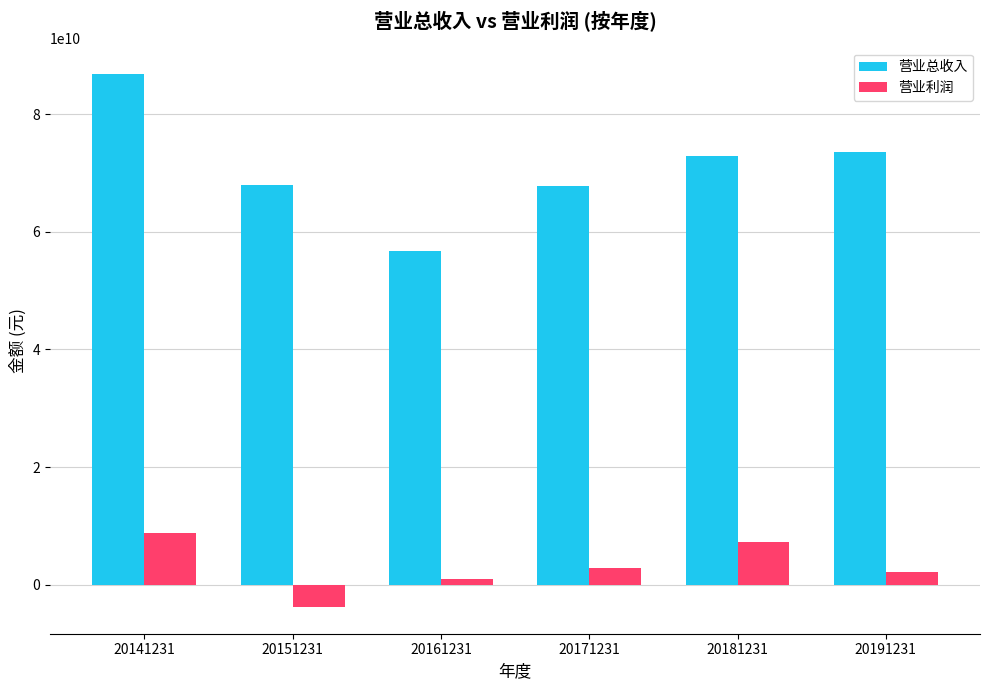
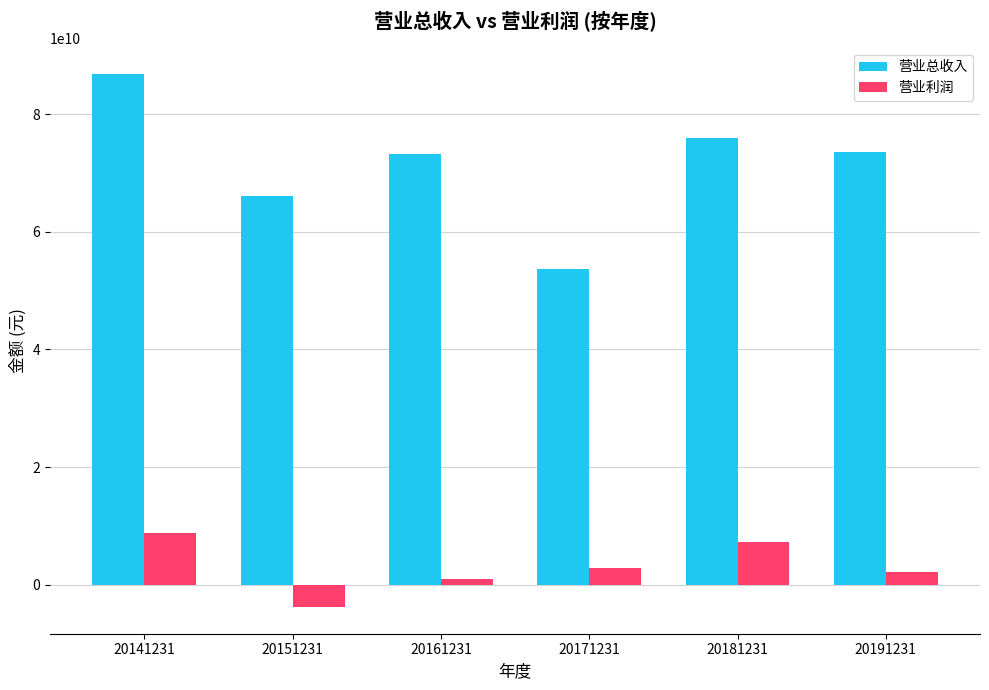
营业总收入, 20151231: 68000000000 -> 66000000000
营业总收入, 20161231: 57000000000 -> 73000000000
营业总收入, 20171231: 68000000000 -> 54000000000
营业总收入, 20181231: 73000000000 -> 76000000000
